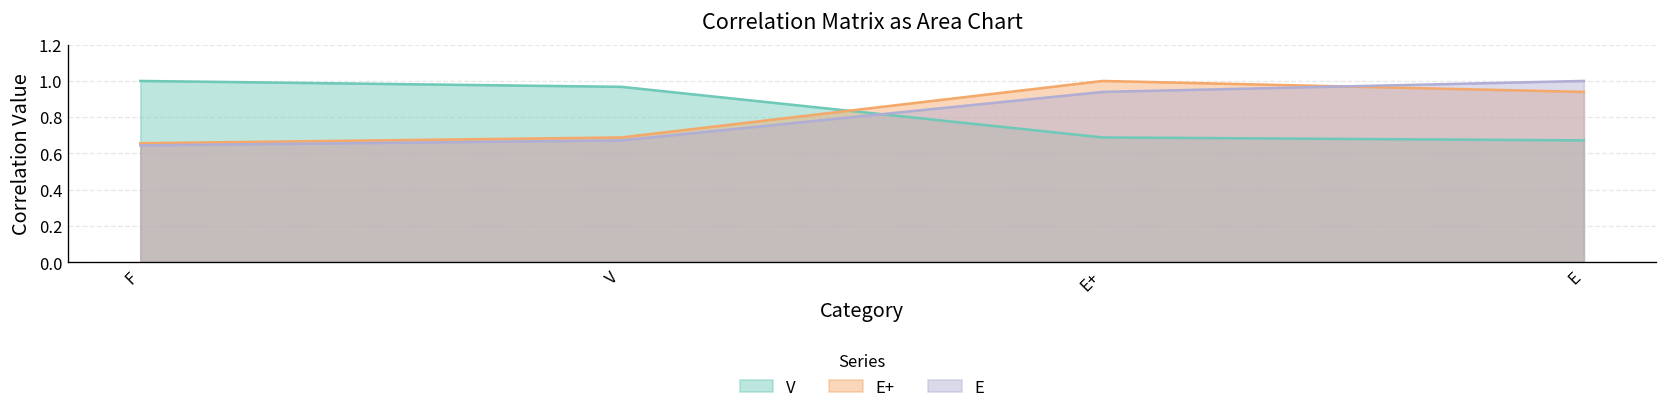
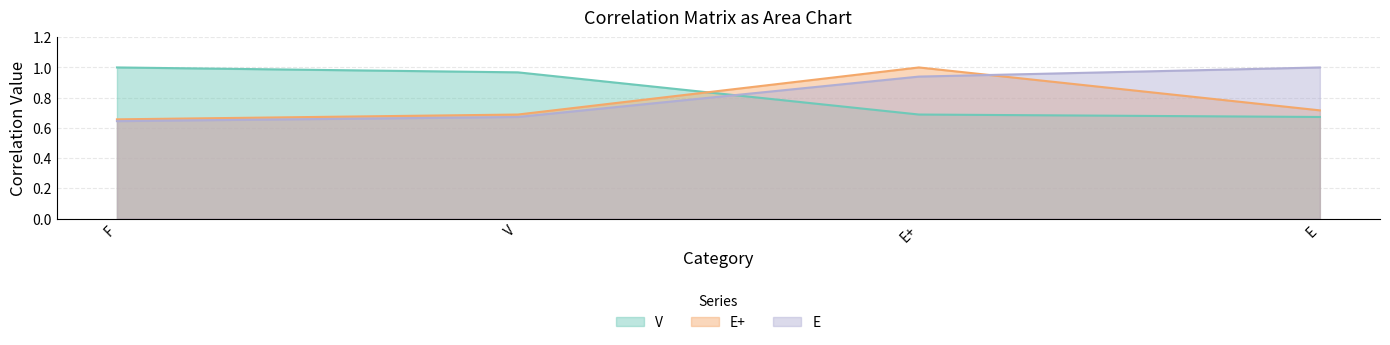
E+, E: 0.94 -> 0.72
